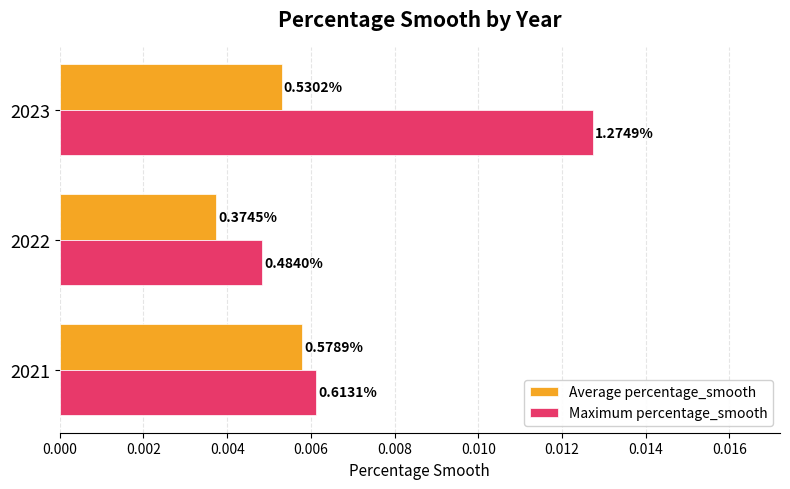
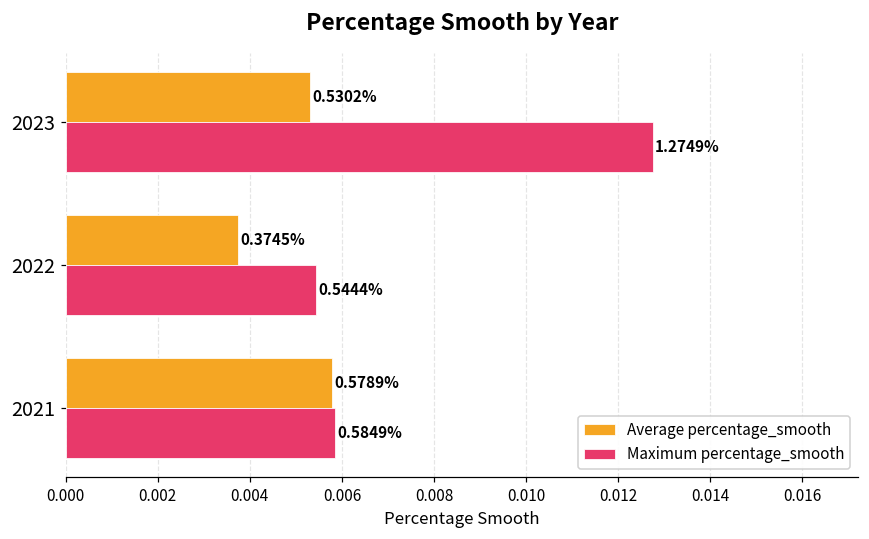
Maximum percentage_smooth, 2022: 0.4840% -> 0.5444%
Maximum percentage_smooth, 2021: 0.6131% -> 0.5849%
